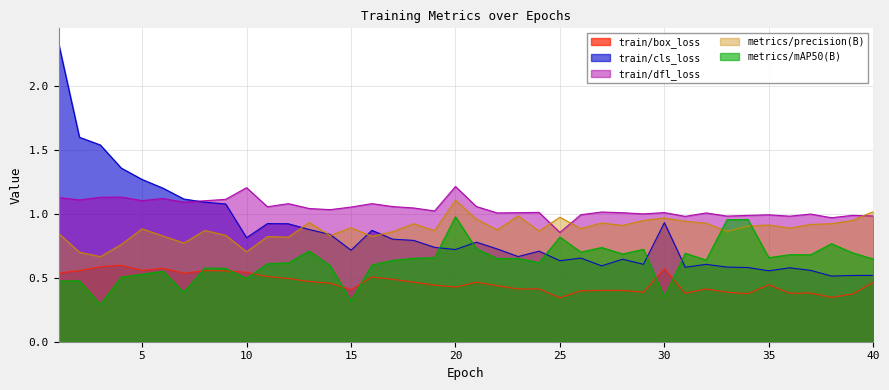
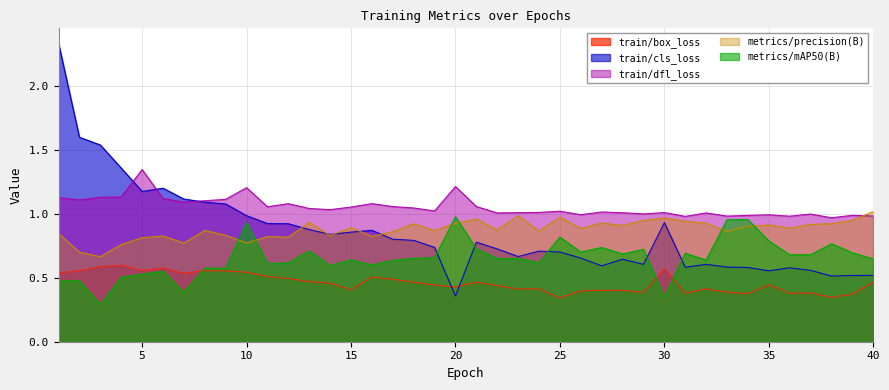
train/cls_loss, 5: 1.27 -> 1.17
train/dfl_loss, 5: 1.10 -> 1.34
metrics/precision(B), 5: 0.88 -> 0.81
train/cls_loss, 10: 0.81 -> 0.98
metrics/precision(B), 10: 0.70 -> 0.77
metrics/mAP50(B), 10: 0.50 -> 0.93
train/cls_loss, 15: 0.71 -> 0.86
metrics/mAP50(B), 15: 0.32 -> 0.64
train/cls_loss, 20: 0.72 -> 0.36
metrics/precision(B), 20: 1.10 -> 0.92
train/cls_loss, 25: 0.63 -> 0.70
train/dfl_loss, 25: 0.85 -> 1.02
metrics/mAP50(B), 35: 0.66 -> 0.79
